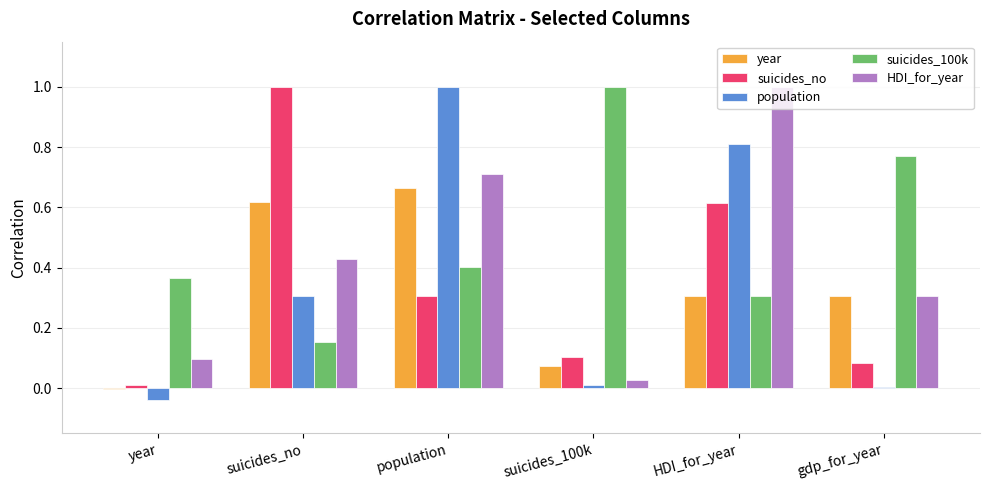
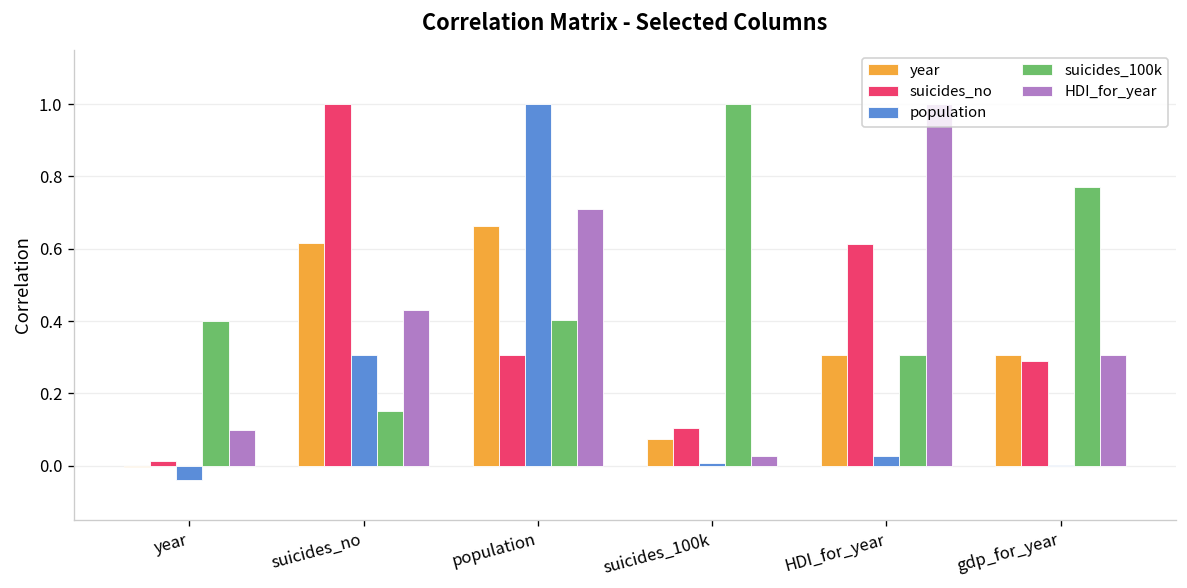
suicides_100k, year: 0.37 -> 0.40
population, HDI_for_year: 0.81 -> 0.03
suicides_no, gdp_for_year: 0.08 -> 0.29
